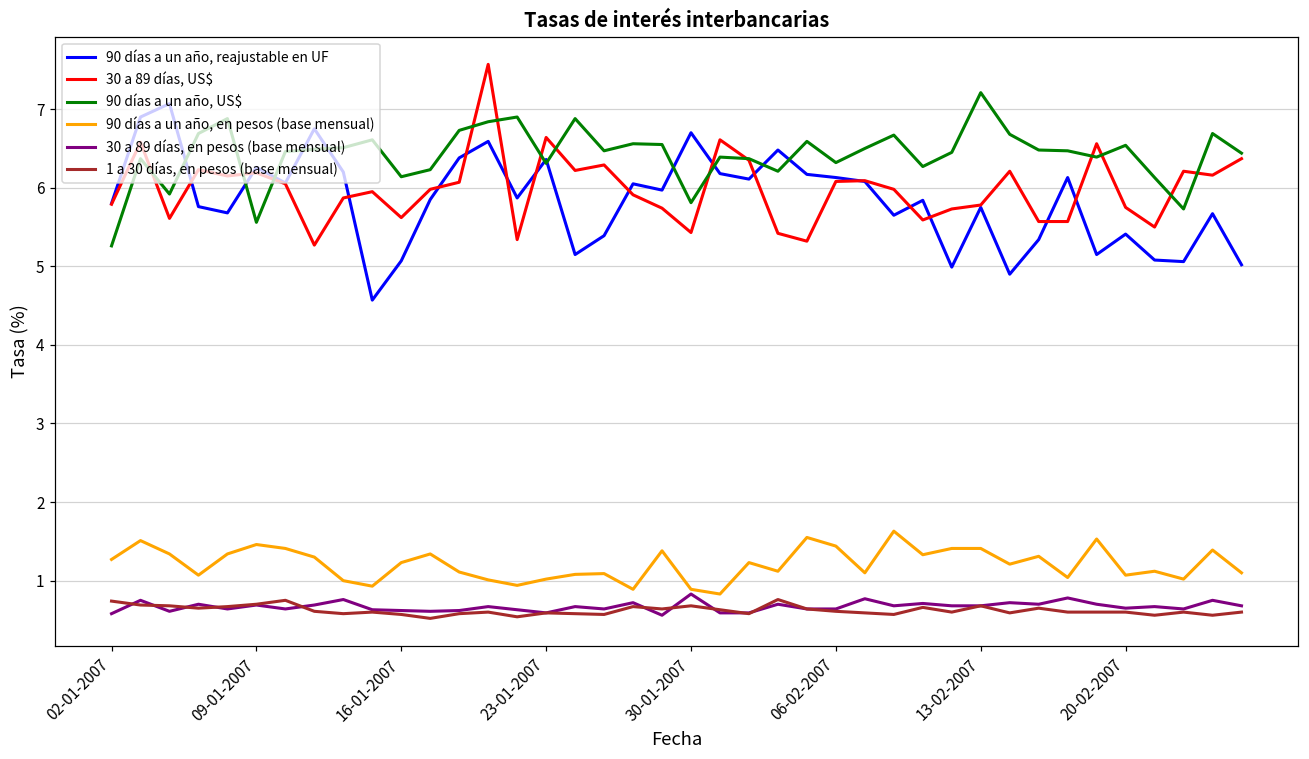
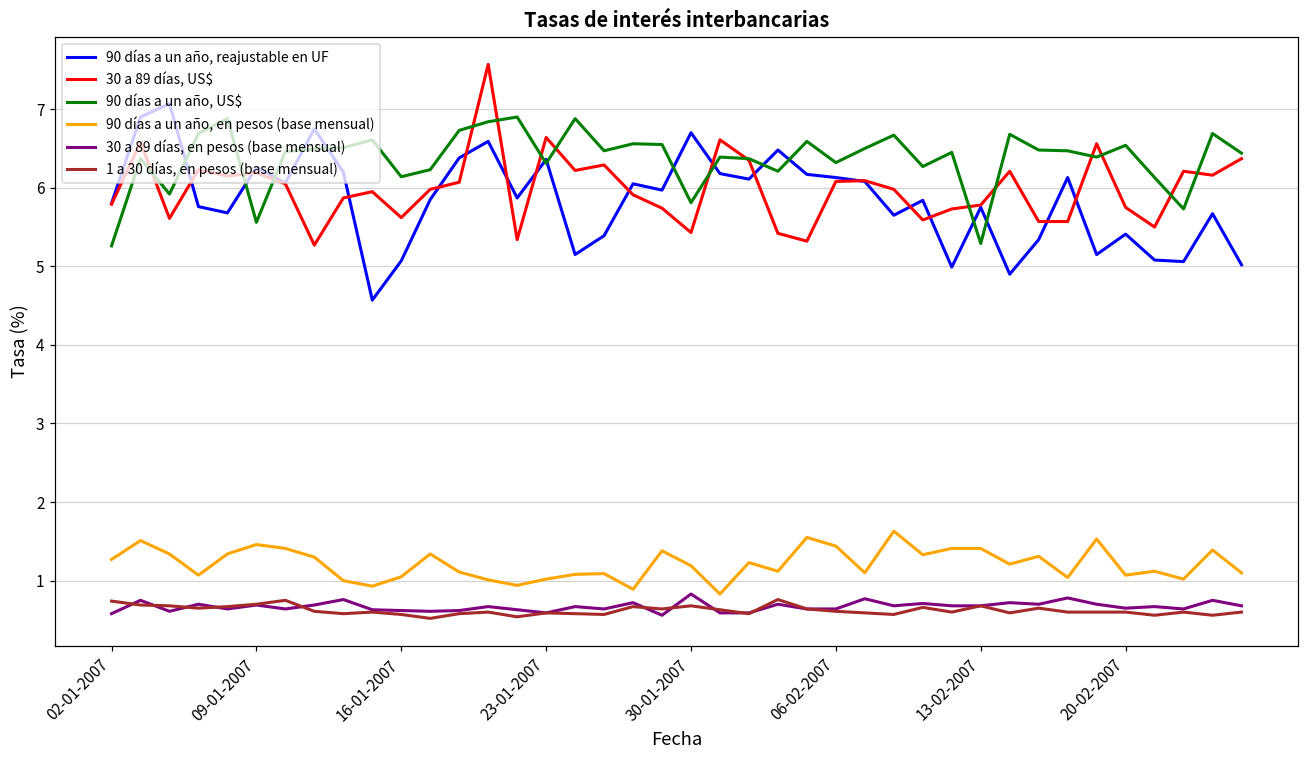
90 días a un año, en pesos (base mensual), 16-01-2007: 1.2 -> 1.1
90 días a un año, en pesos (base mensual), 30-01-2007: 0.9 -> 1.2
90 días a un año, US$, 13-02-2007: 7.2 -> 5.3
